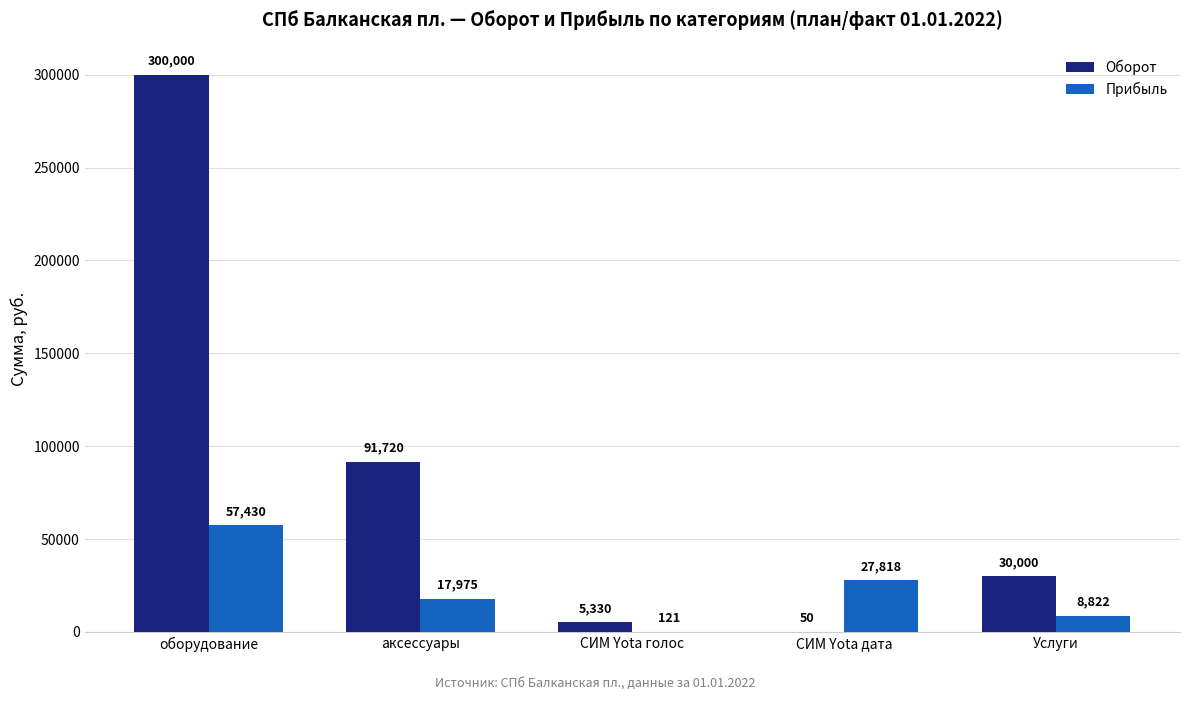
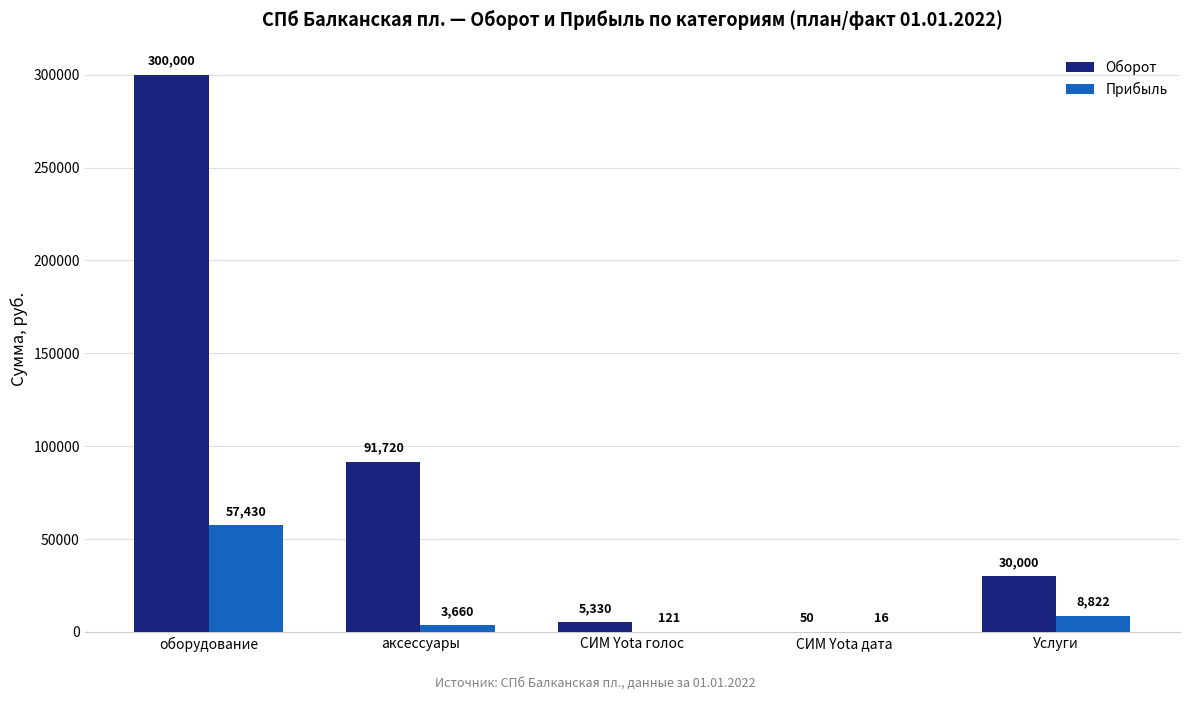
Прибыль, аксессуары: 17,975 -> 3,660
Прибыль, СИМ Yota дата: 27,818 -> 16
